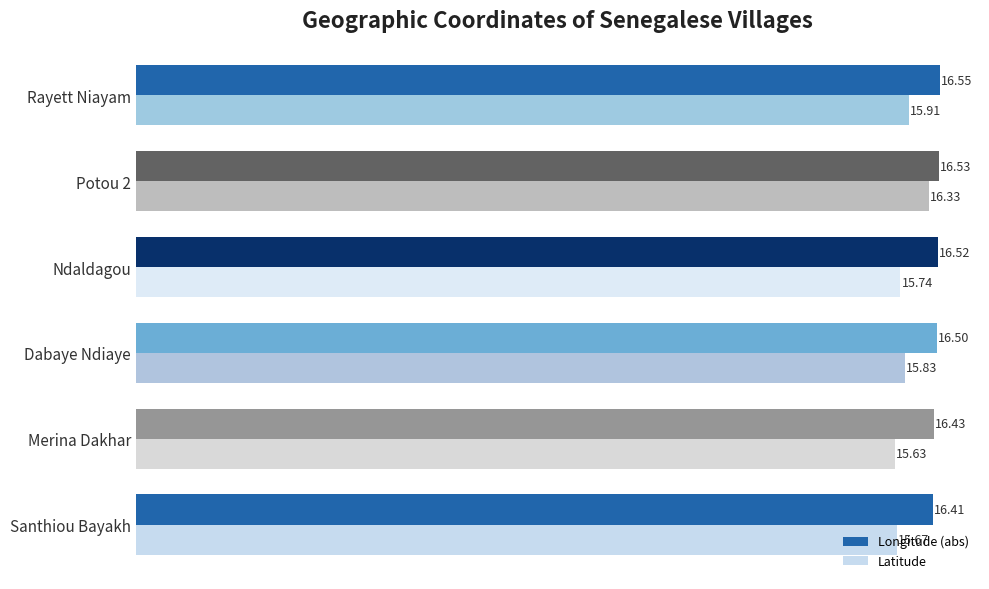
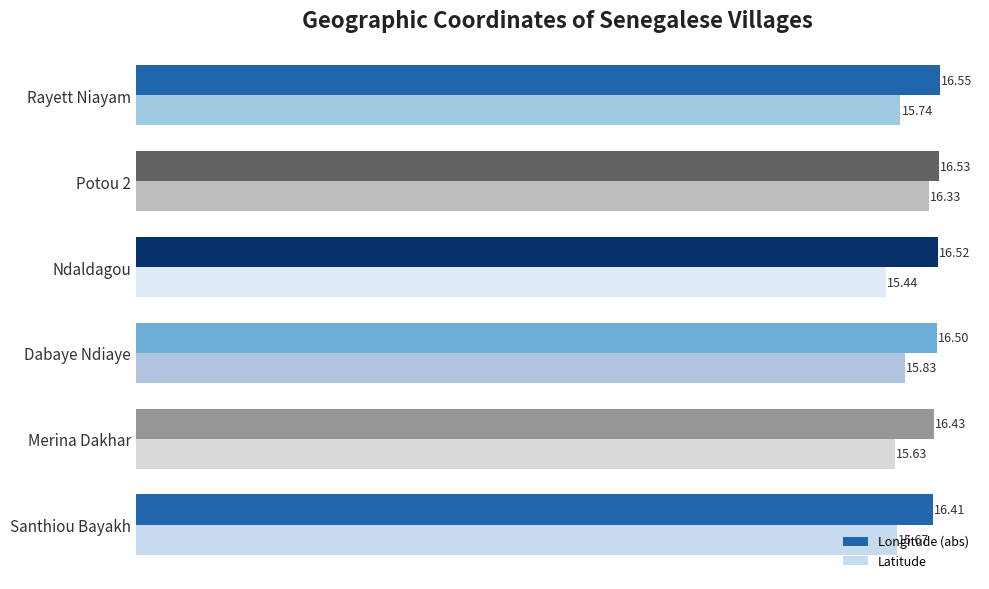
Latitude, Rayett Niayam: 15.91 -> 15.74
Latitude, Ndaldagou: 15.74 -> 15.44
